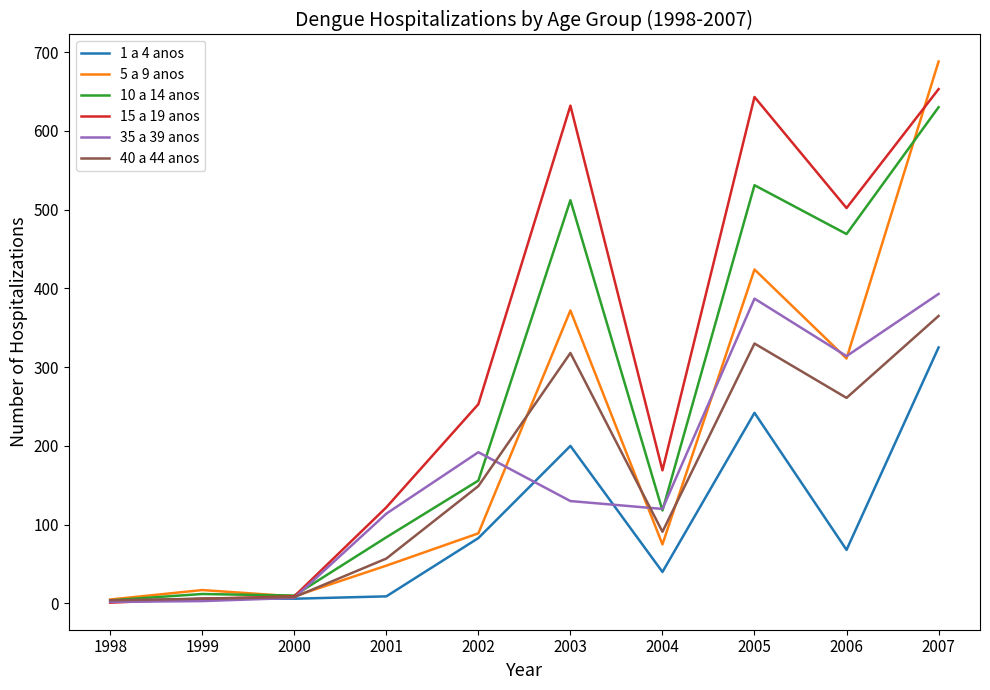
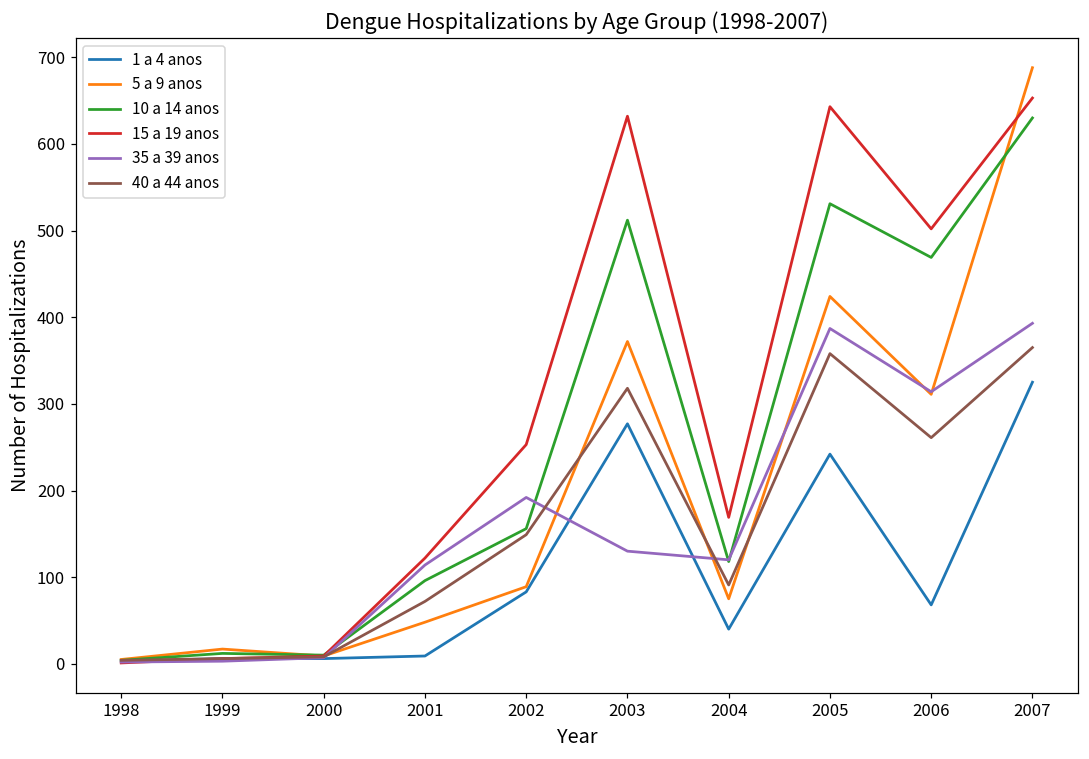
10 a 14 anos, 2001: 80 -> 100
40 a 44 anos, 2001: 60 -> 70
1 a 4 anos, 2003: 200 -> 280
40 a 44 anos, 2005: 330 -> 360
